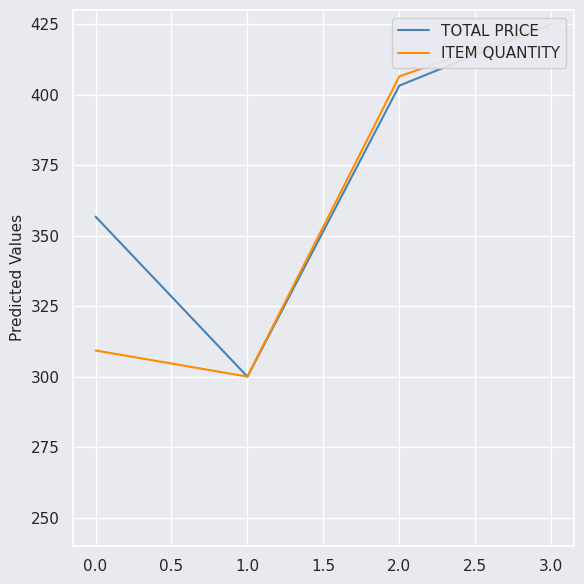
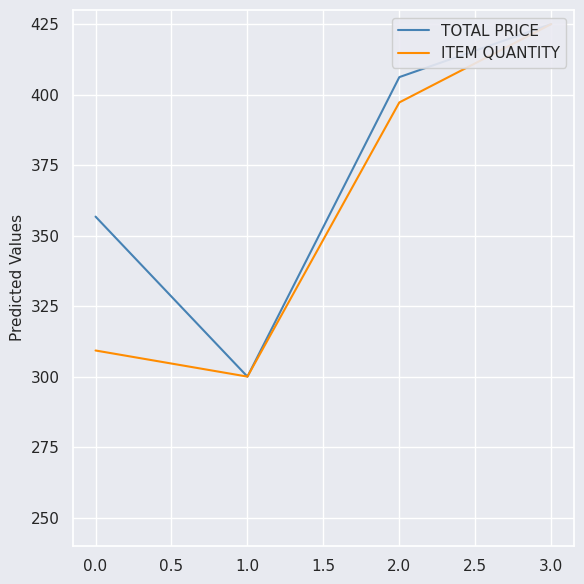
TOTAL PRICE, 2.0: 403 -> 406
ITEM QUANTITY, 2.0: 406 -> 397
